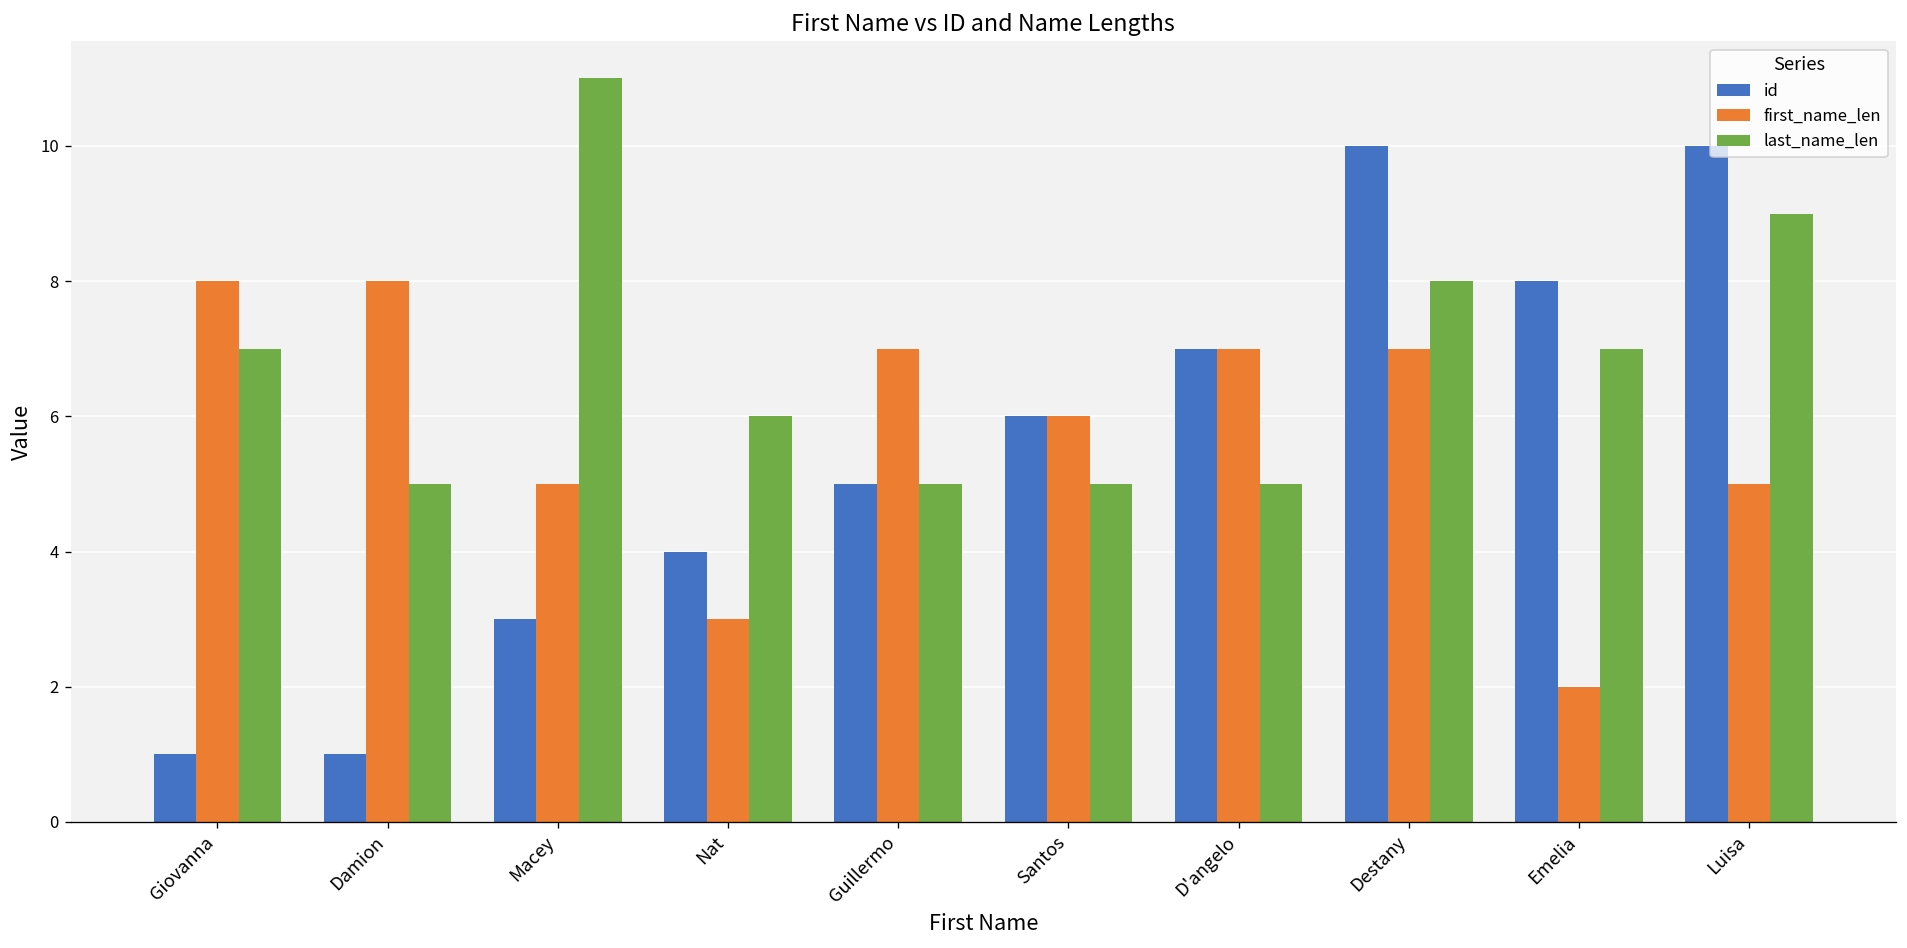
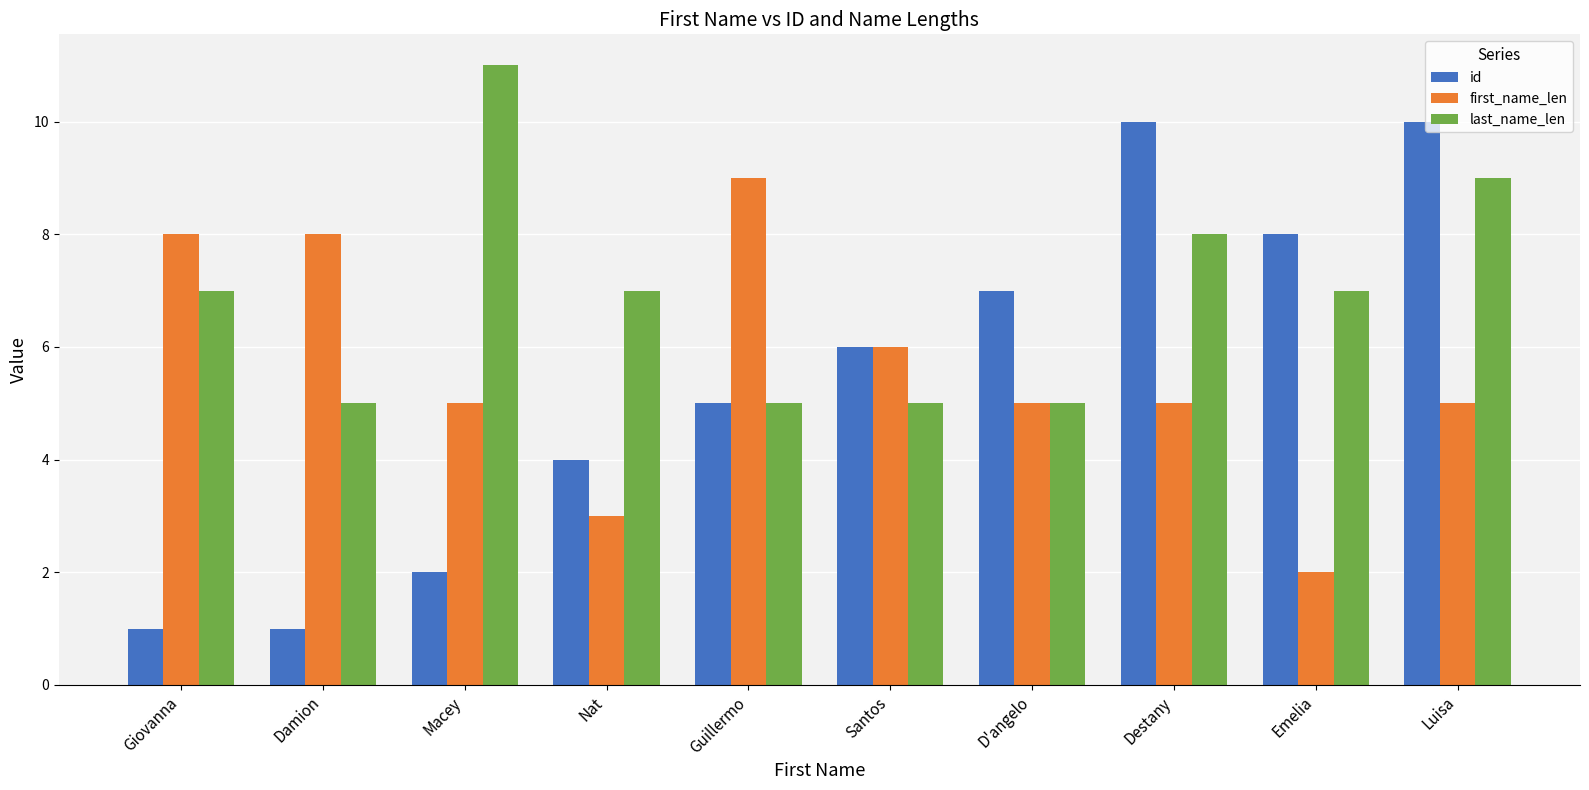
id, Macey: 3 -> 2
last_name_len, Nat: 6 -> 7
first_name_len, Guillermo: 7 -> 9
first_name_len, D'angelo: 7 -> 5
first_name_len, Destany: 7 -> 5
